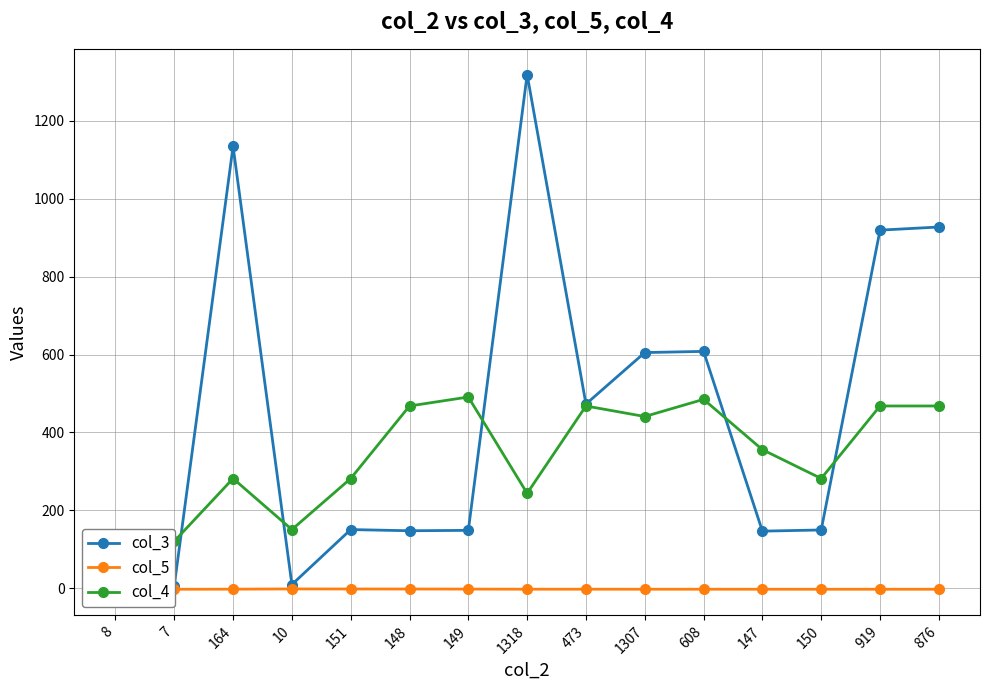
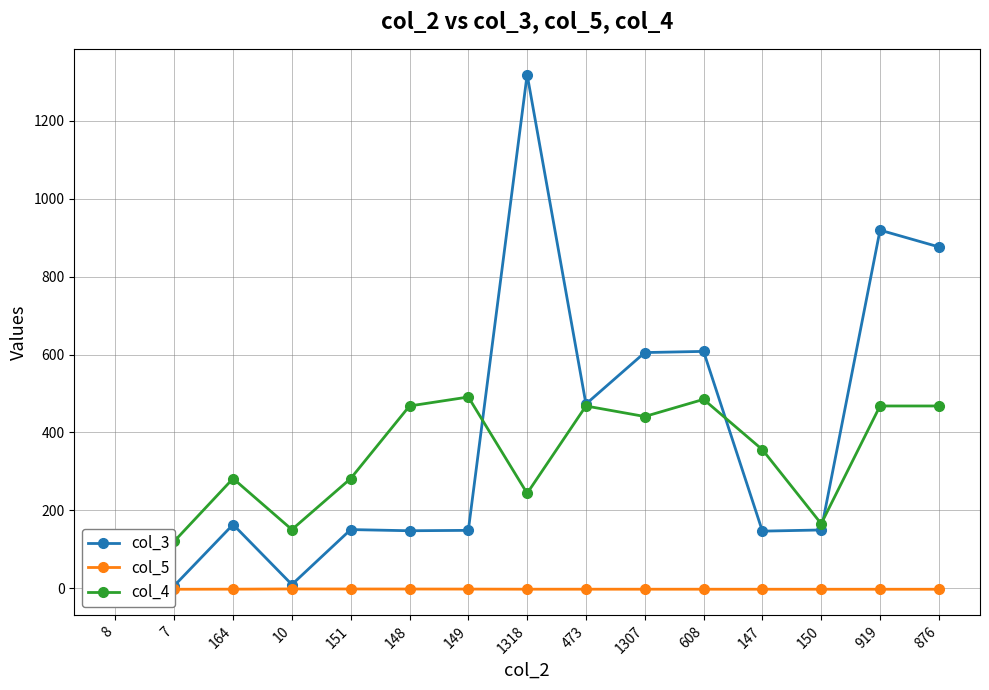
col_3, 164: 1130 -> 160
col_4, 150: 280 -> 170
col_3, 876: 930 -> 880
